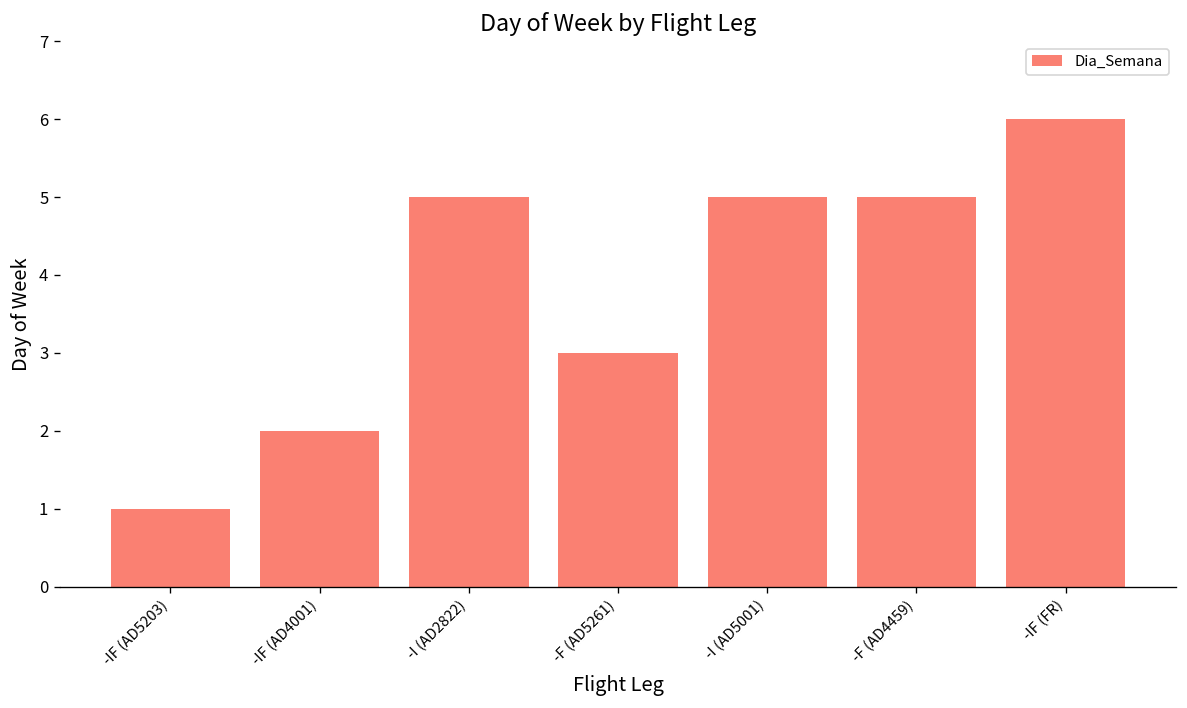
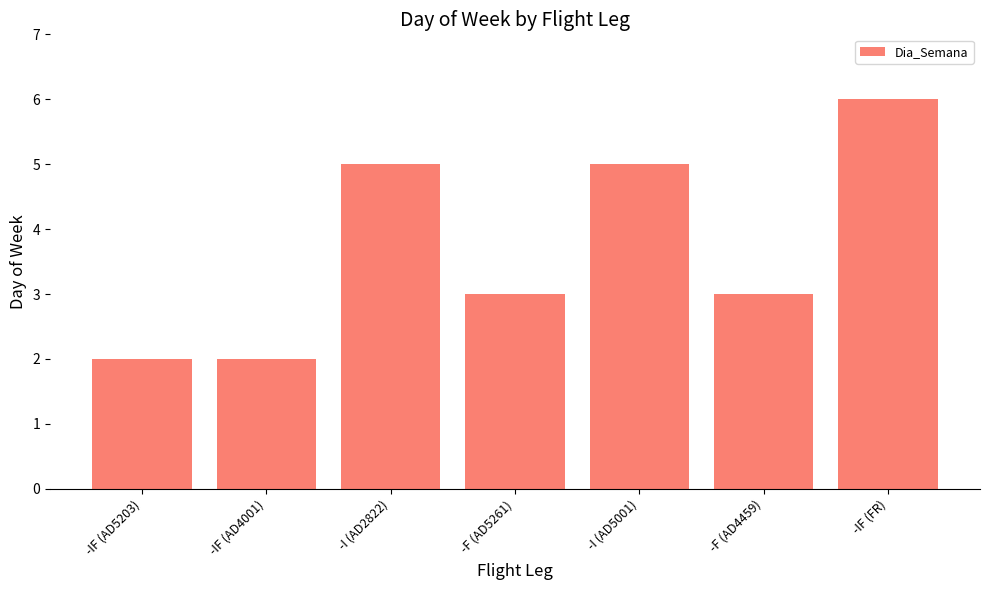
-IF (AD5203): 1 -> 2
-F (AD4459): 5 -> 3
